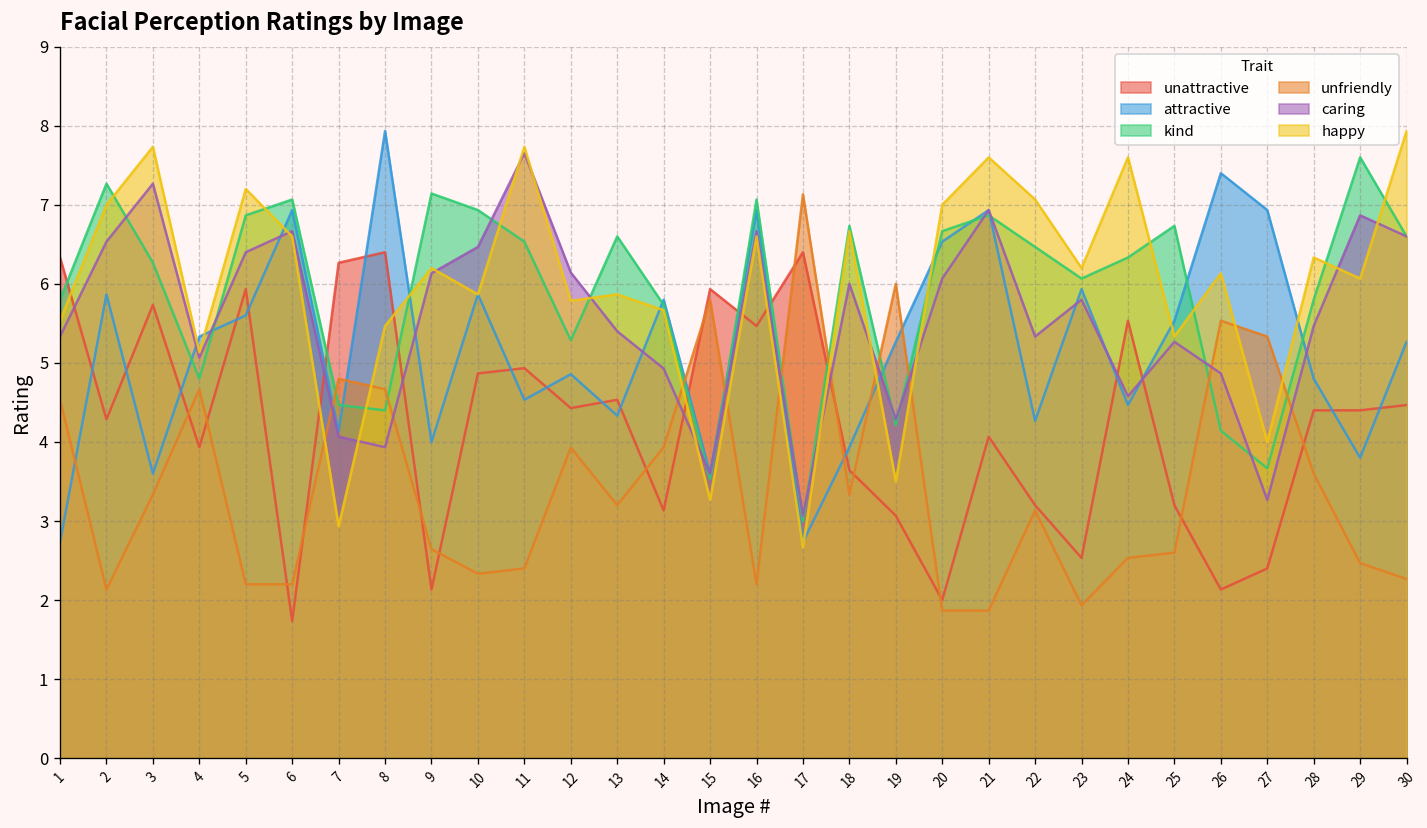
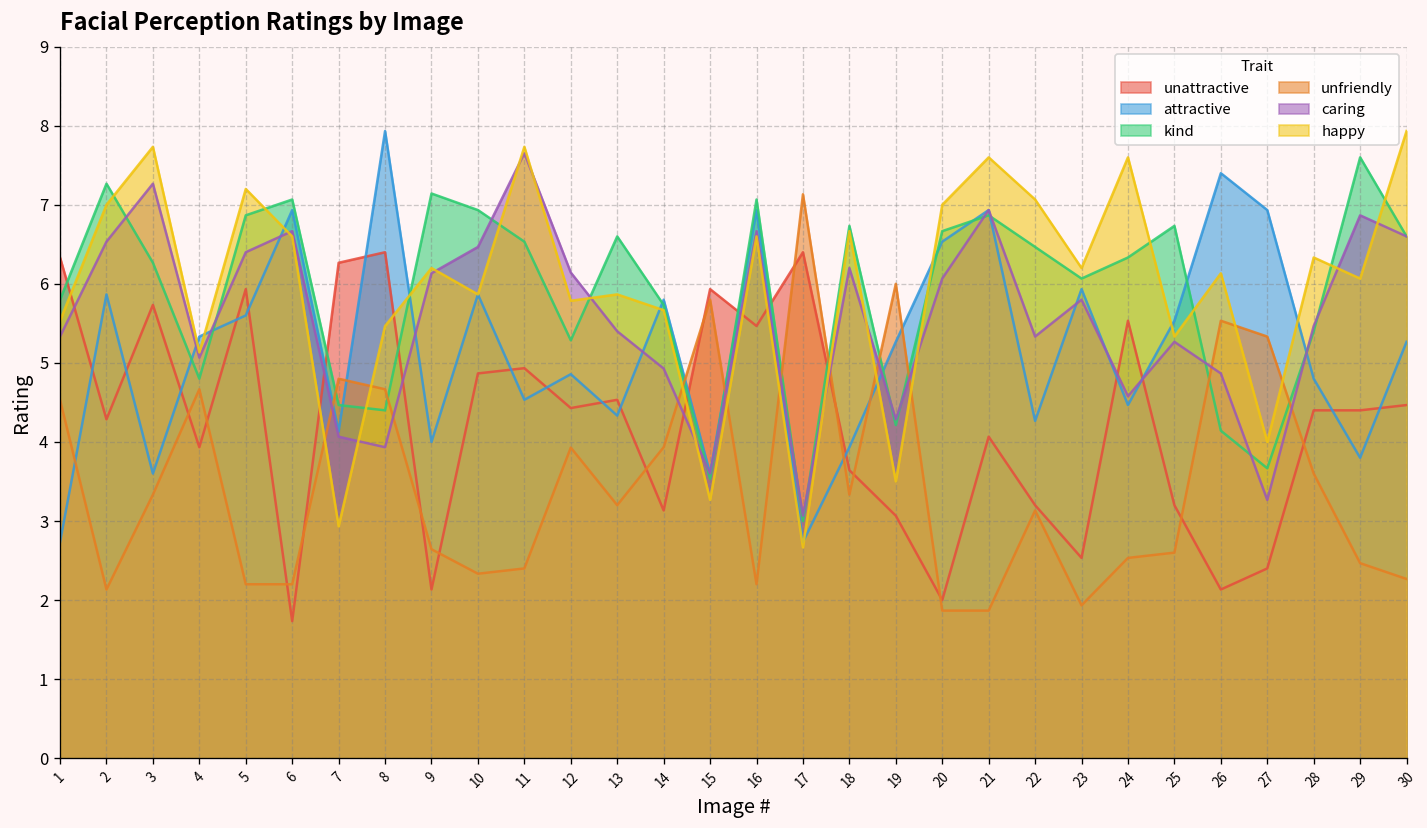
caring, 18: 6.0 -> 6.2
kind, 28: 5.8 -> 5.4
